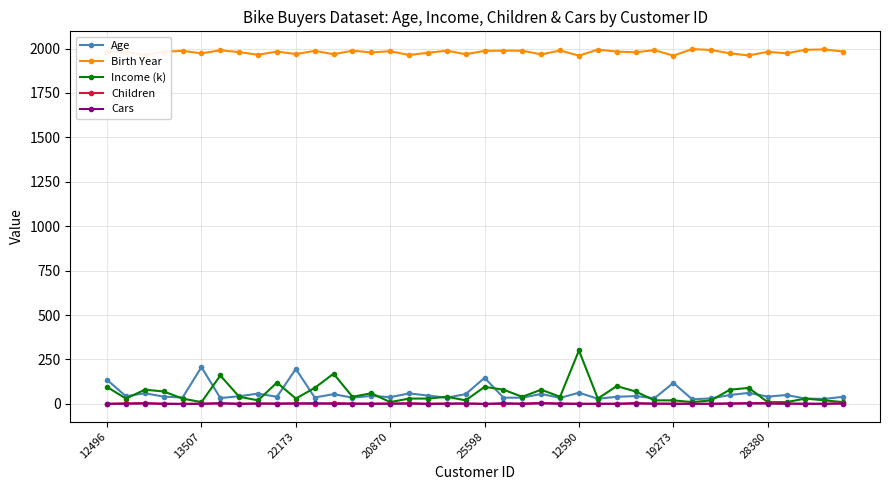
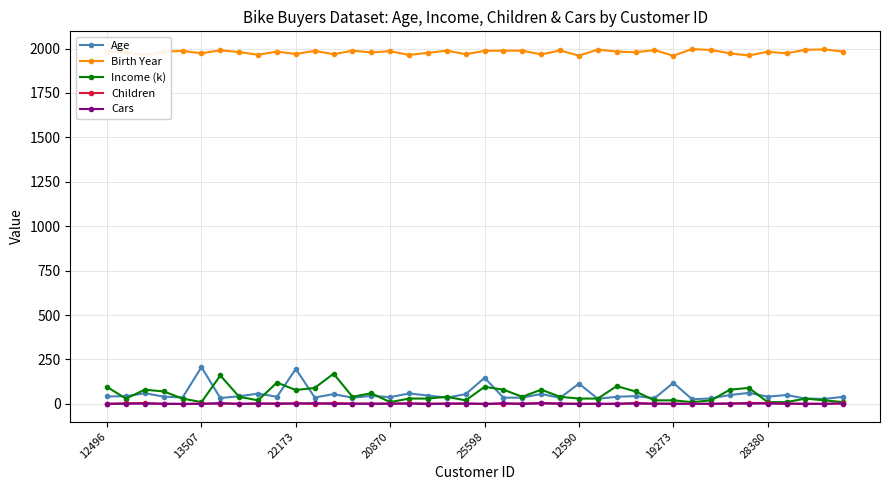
Age, 12496: 140 -> 40
Income (k), 22173: 30 -> 80
Age, 12590: 60 -> 110
Income (k), 12590: 300 -> 30
